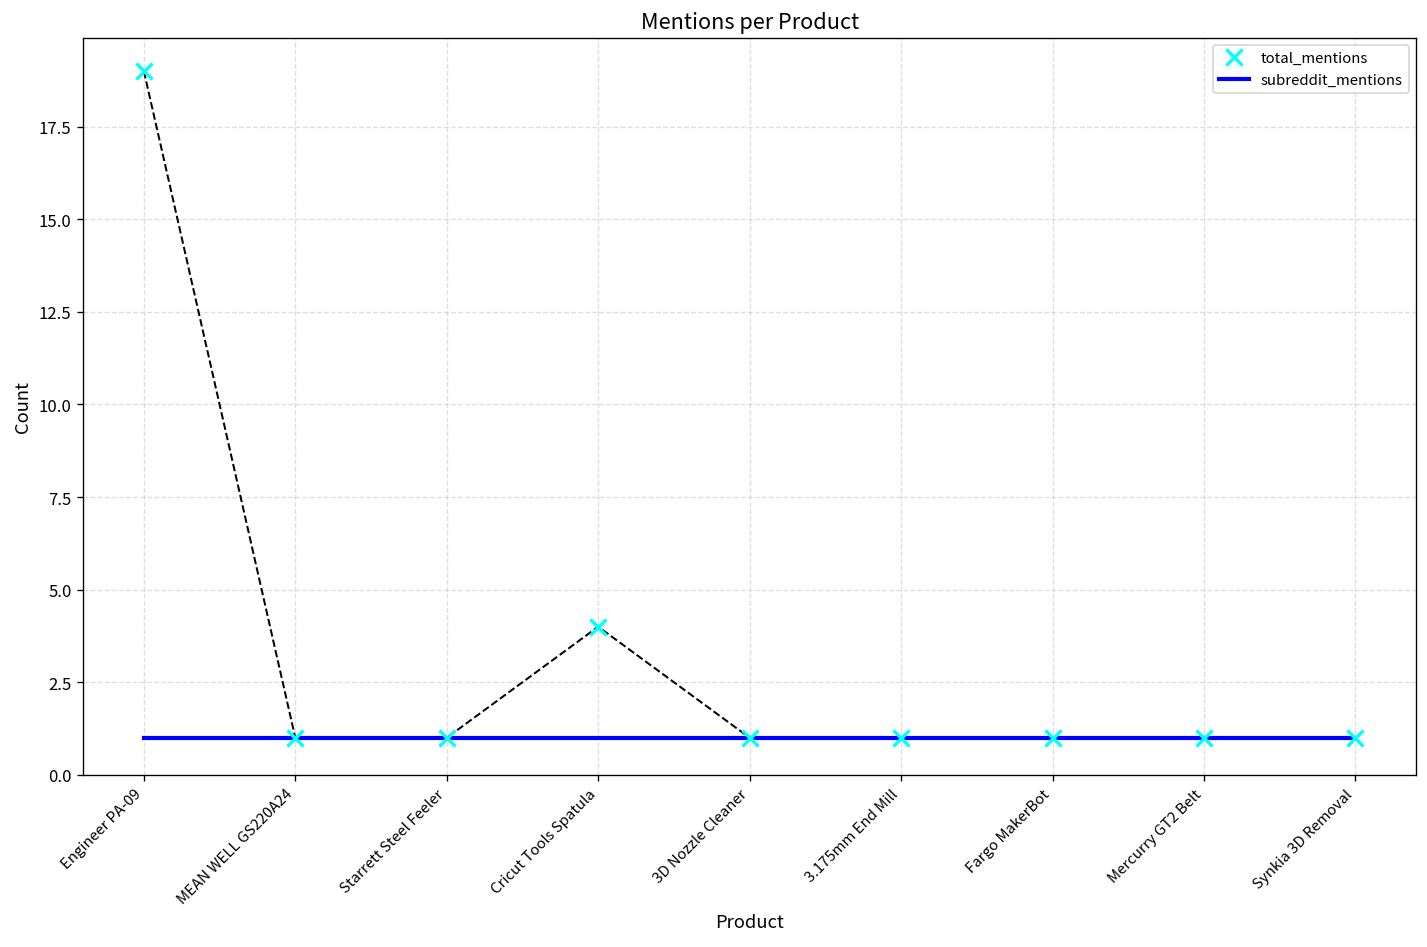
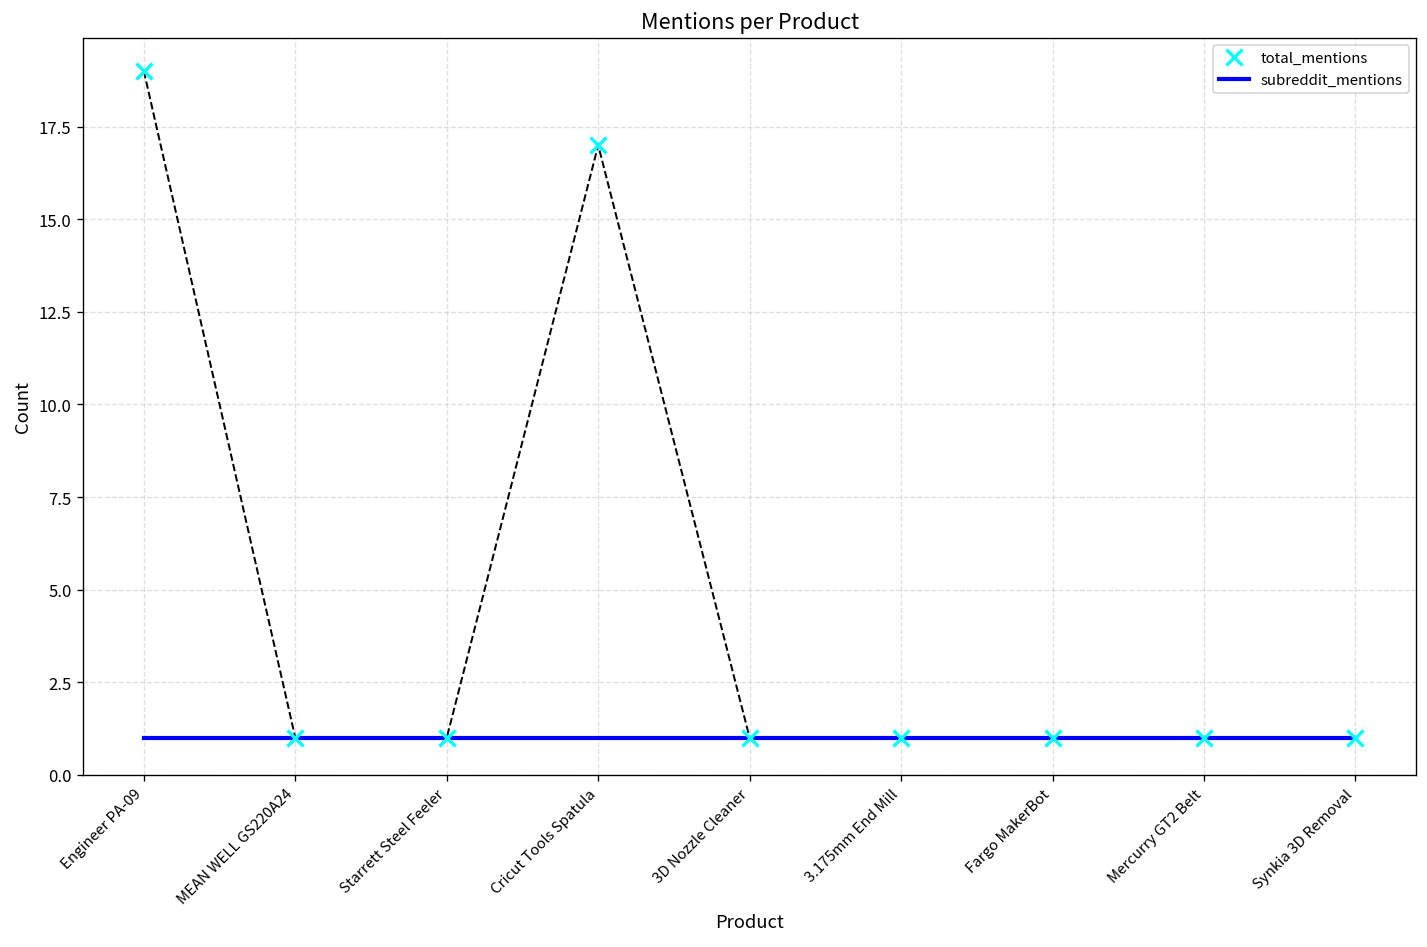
total_mentions, Cricut Tools Spatula: 4 -> 17
